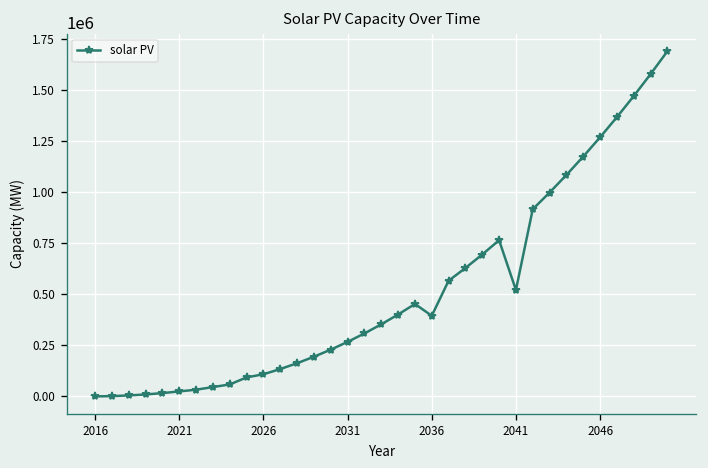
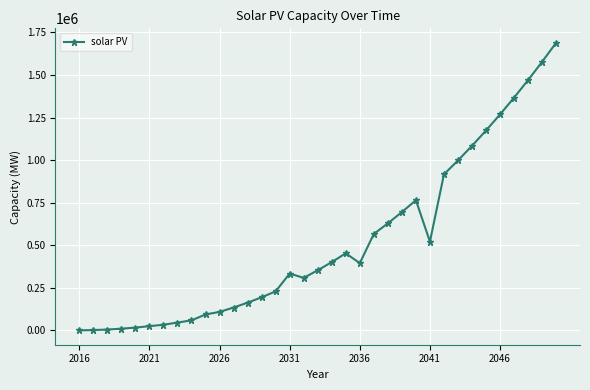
2031: 270000 -> 330000
